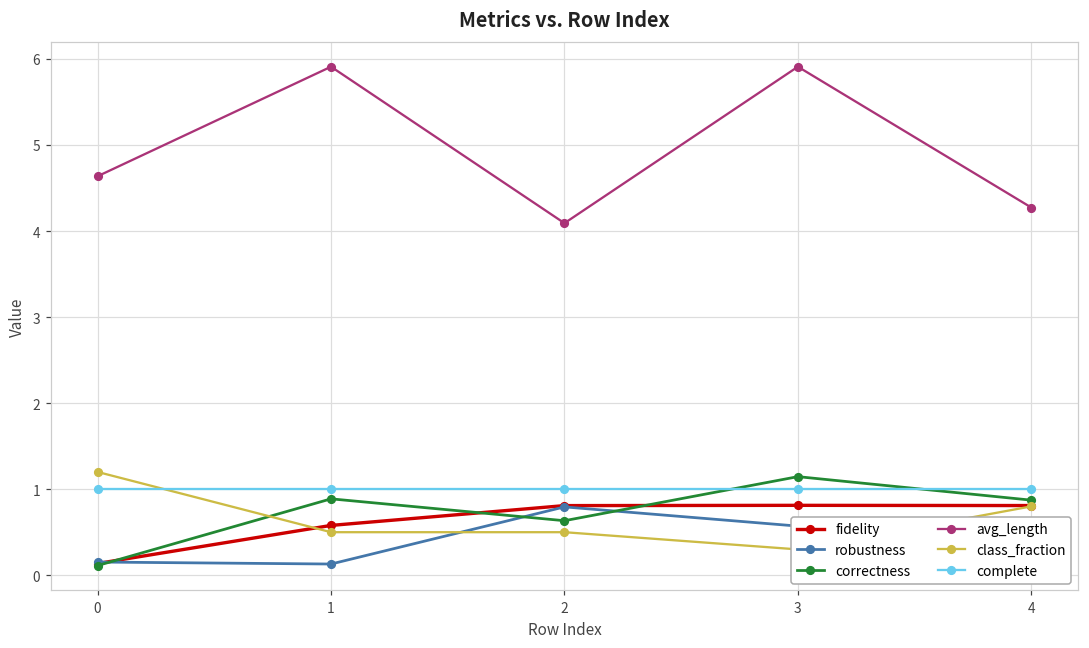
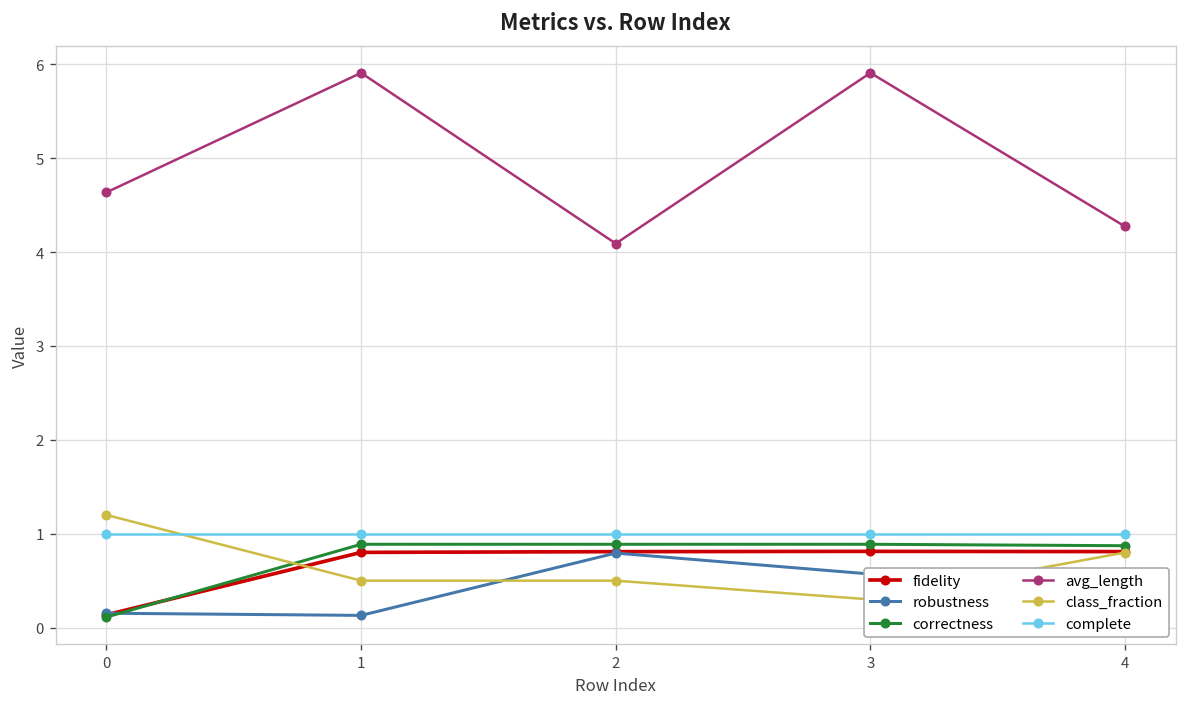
fidelity, 1: 0.6 -> 0.8
correctness, 2: 0.6 -> 0.9
correctness, 3: 1.1 -> 0.9
